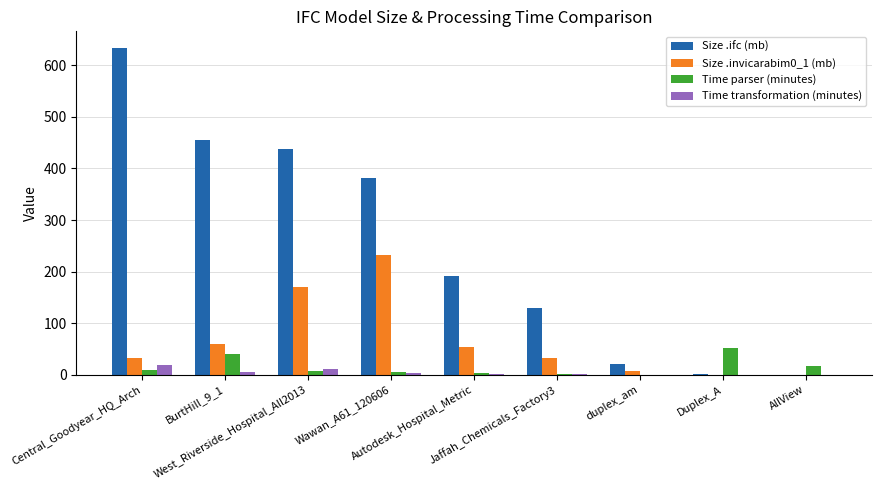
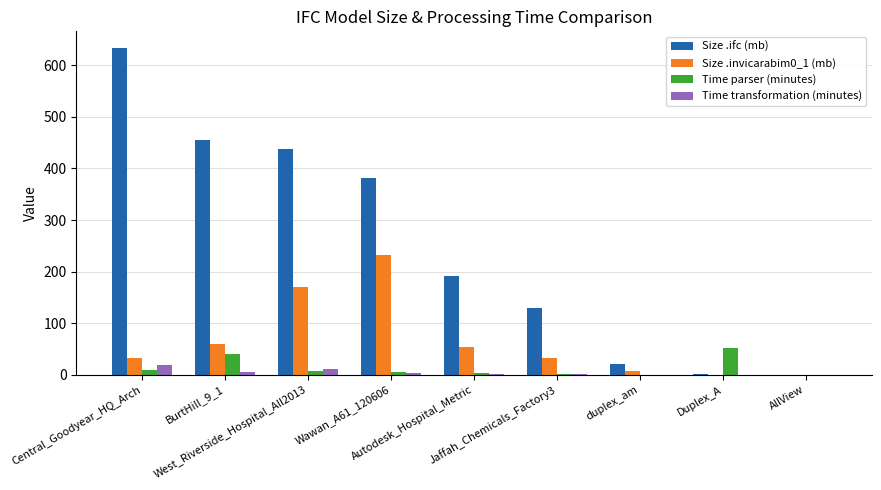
Time parser (minutes), AllView: 20 -> 0
